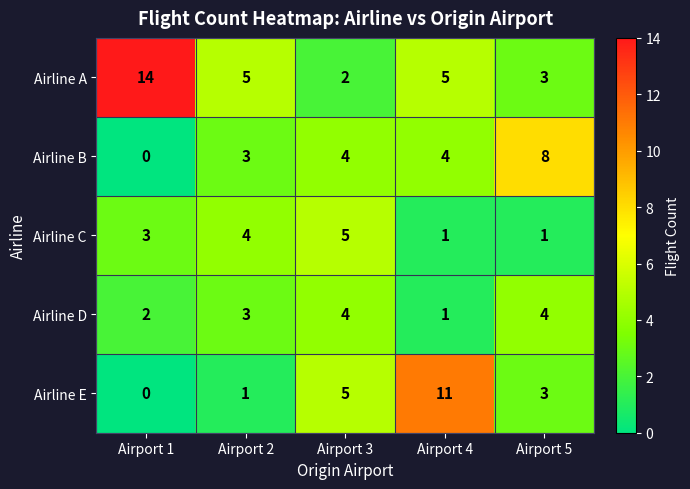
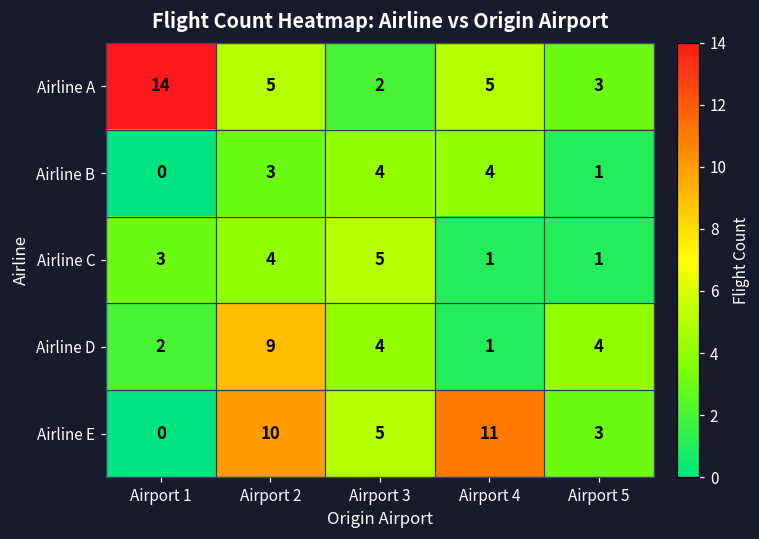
Airline B, Airport 5: 8 -> 1
Airline D, Airport 2: 3 -> 9
Airline E, Airport 2: 1 -> 10
